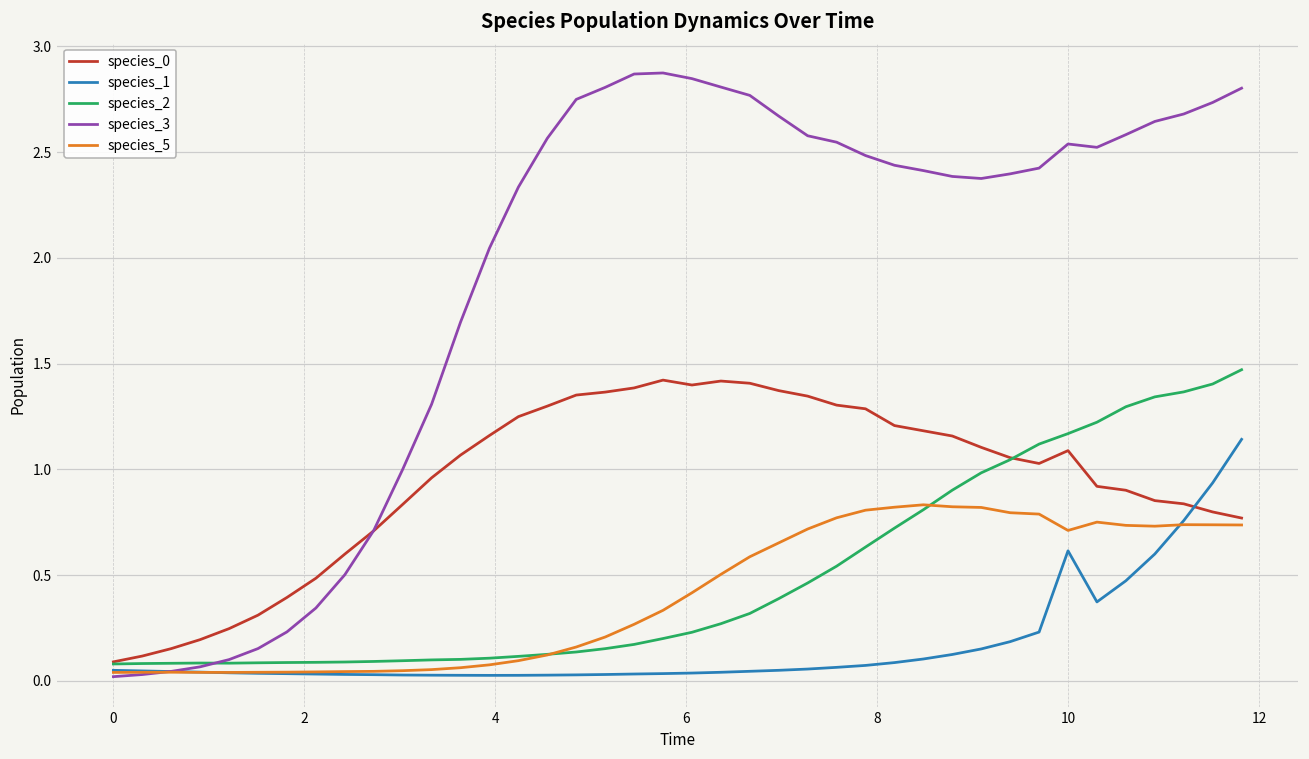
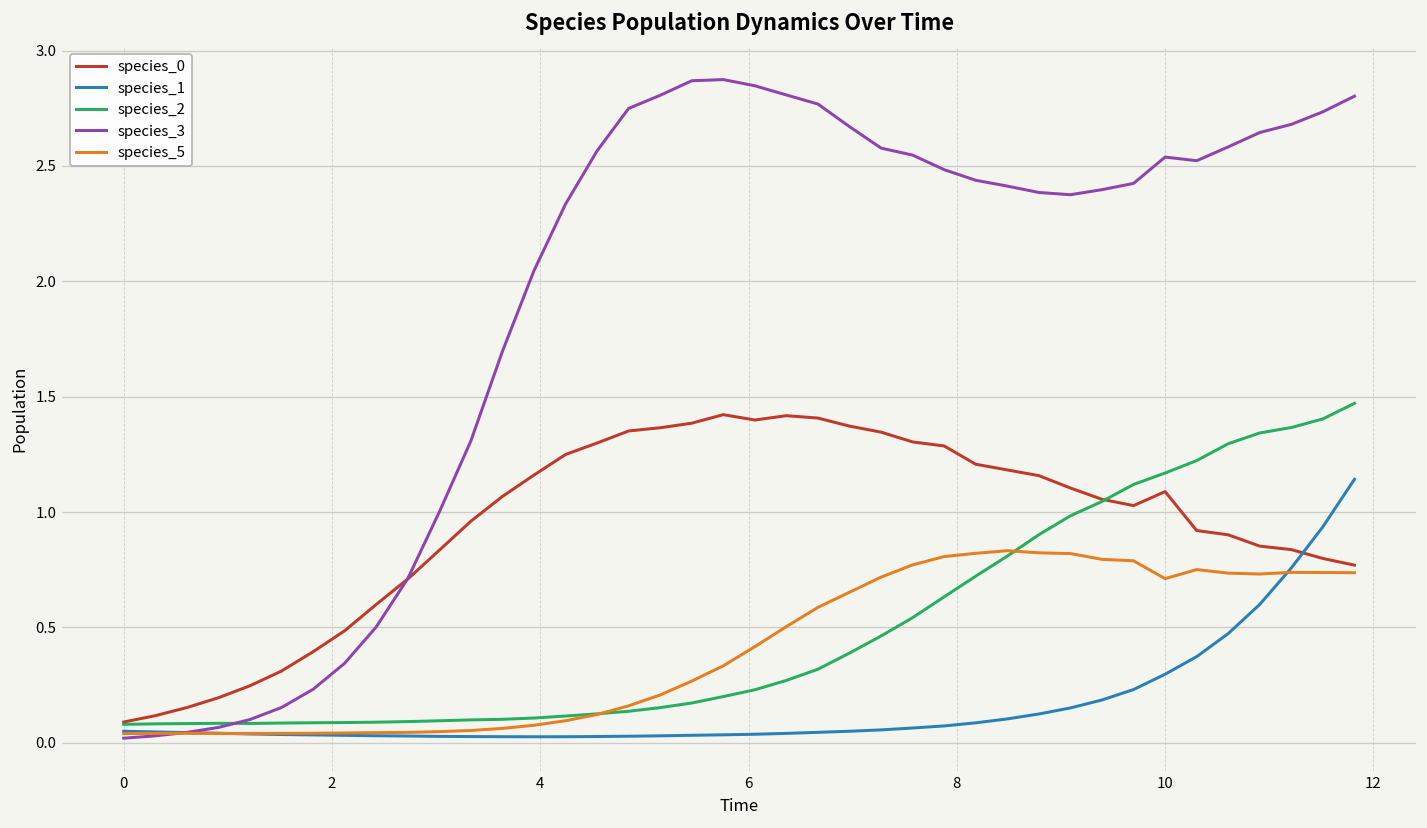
species_1, 10: 0.61 -> 0.30
